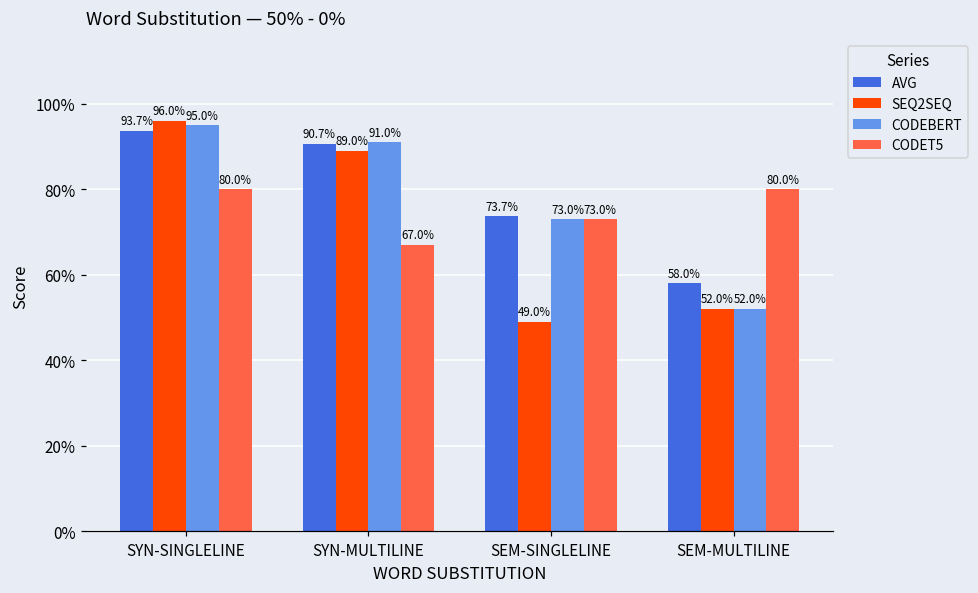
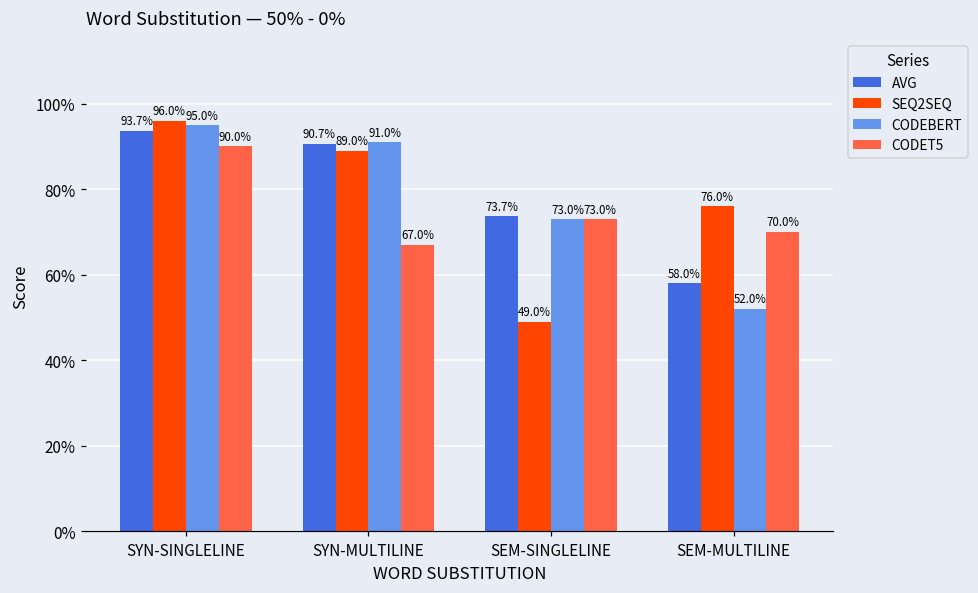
CODET5, SYN-SINGLELINE: 80.0% -> 90.0%
SEQ2SEQ, SEM-MULTILINE: 52.0% -> 76.0%
CODET5, SEM-MULTILINE: 80.0% -> 70.0%
